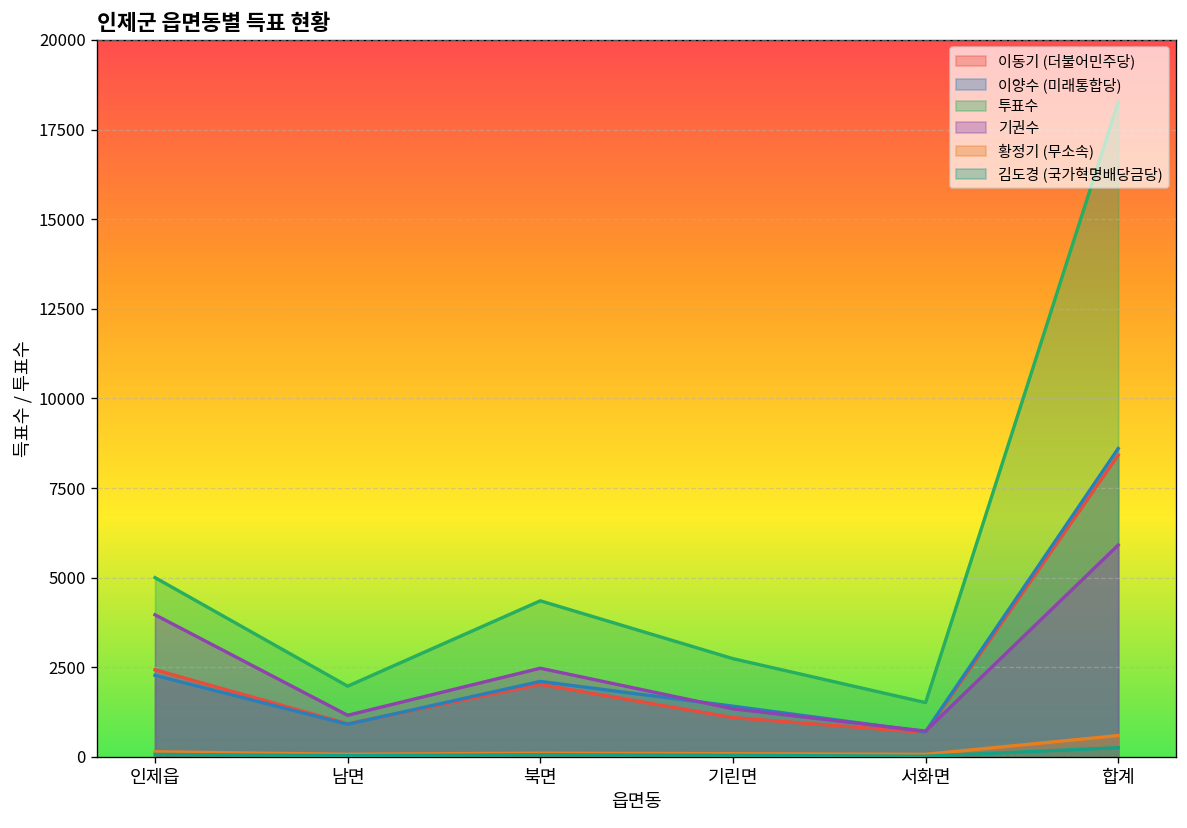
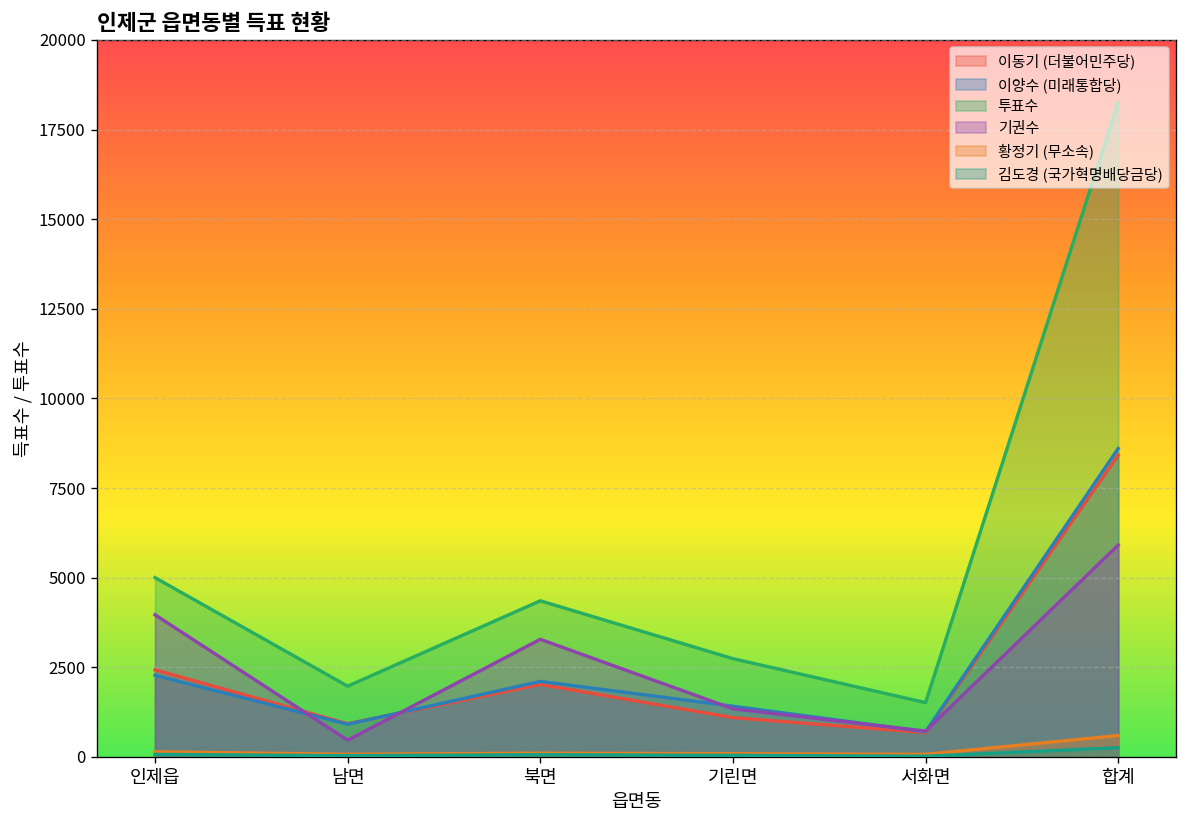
기권수, 남면: 1200 -> 500
기권수, 북면: 2500 -> 3300
